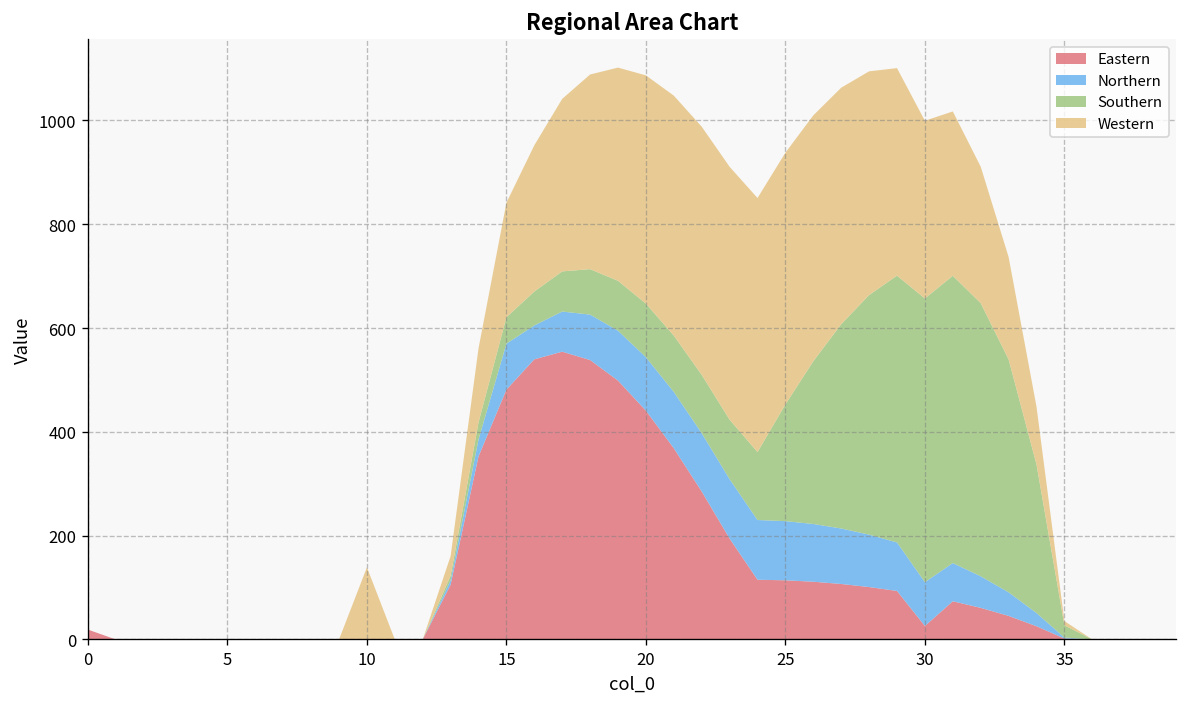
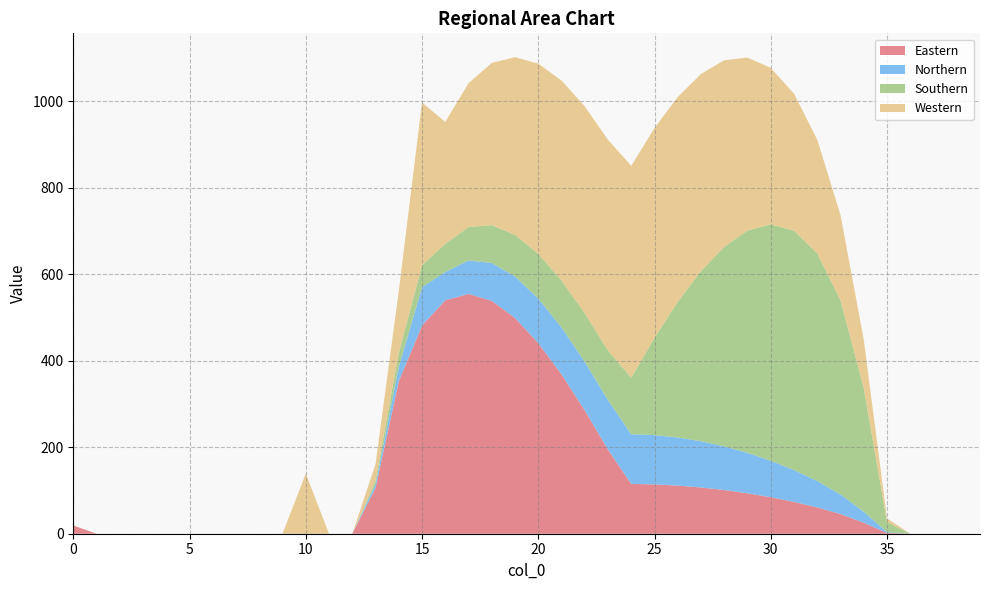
Western, 15: 220 -> 380
Eastern, 30: 30 -> 80
Western, 30: 340 -> 360
